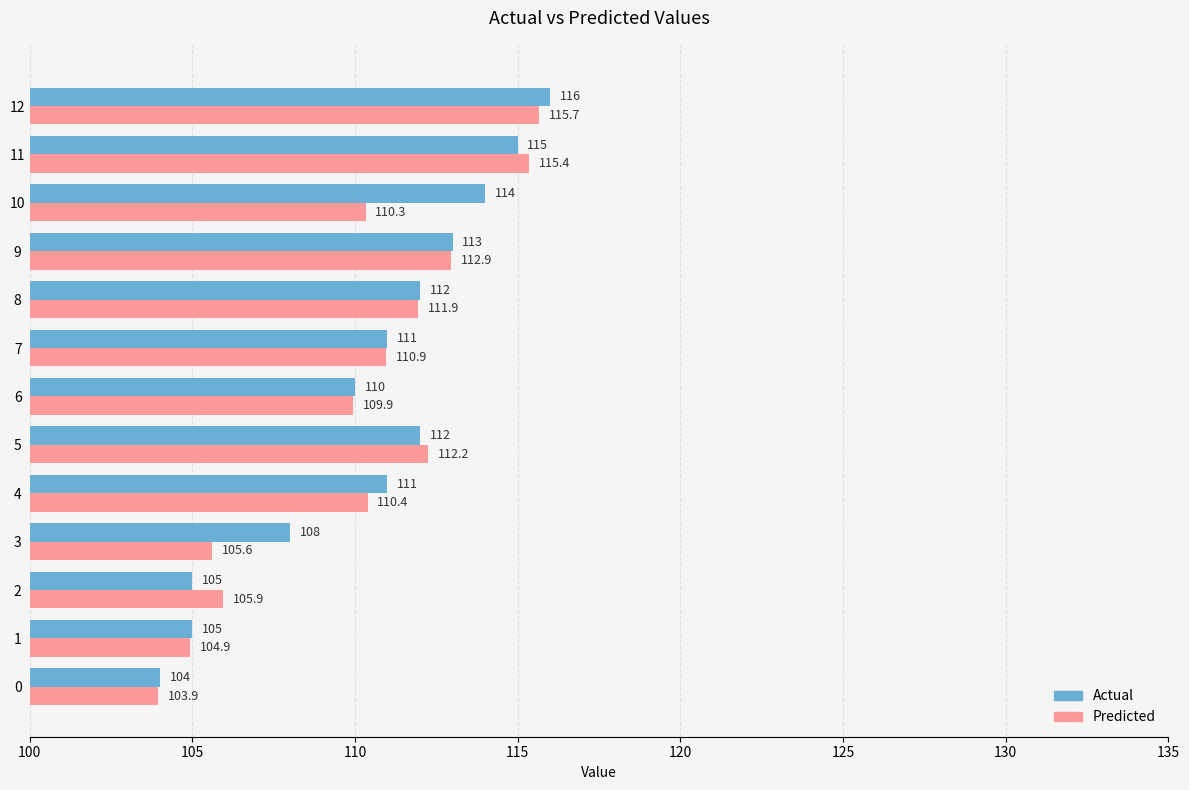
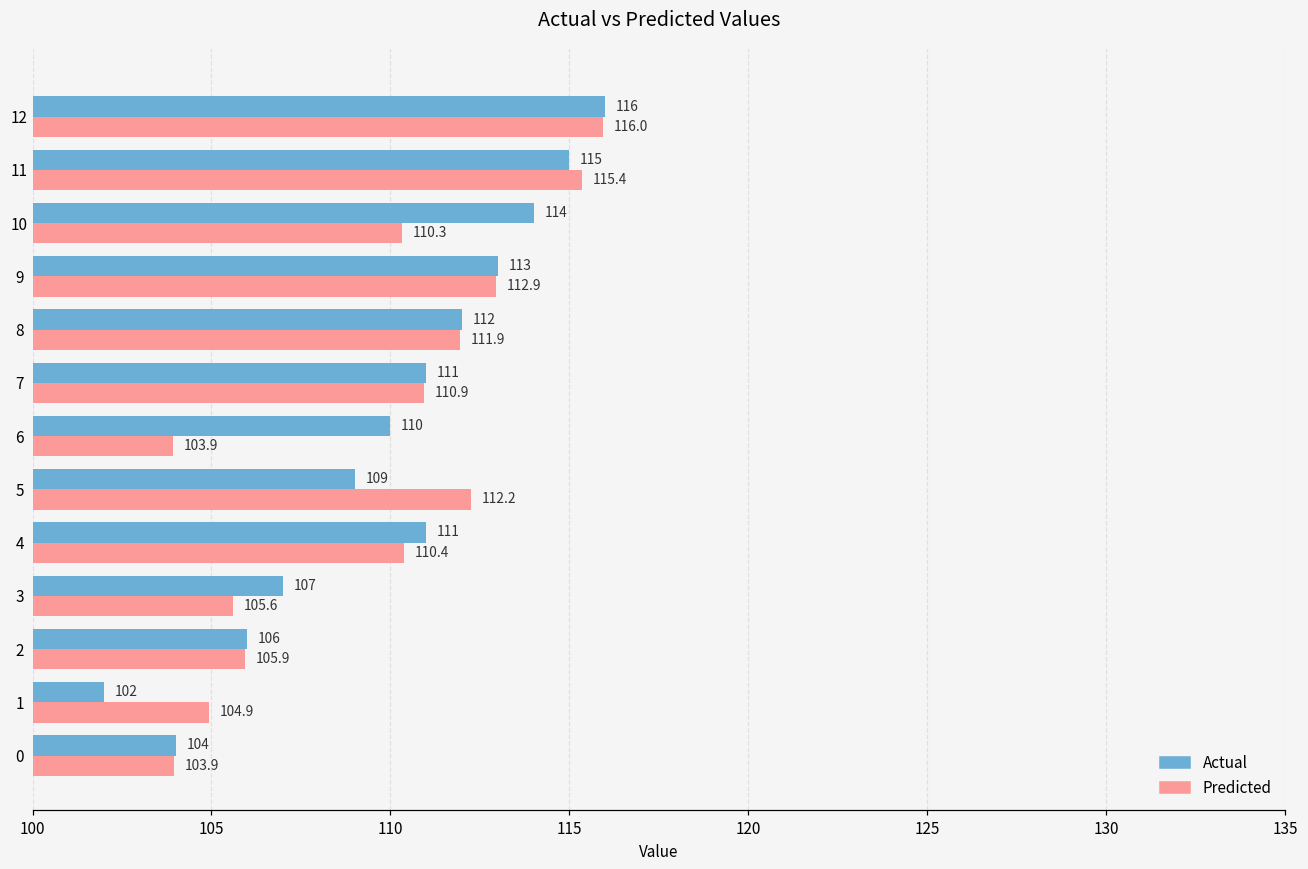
Predicted, 12: 115.7 -> 116.0
Predicted, 6: 109.9 -> 103.9
Actual, 5: 112 -> 109
Actual, 3: 108 -> 107
Actual, 2: 105 -> 106
Actual, 1: 105 -> 102
